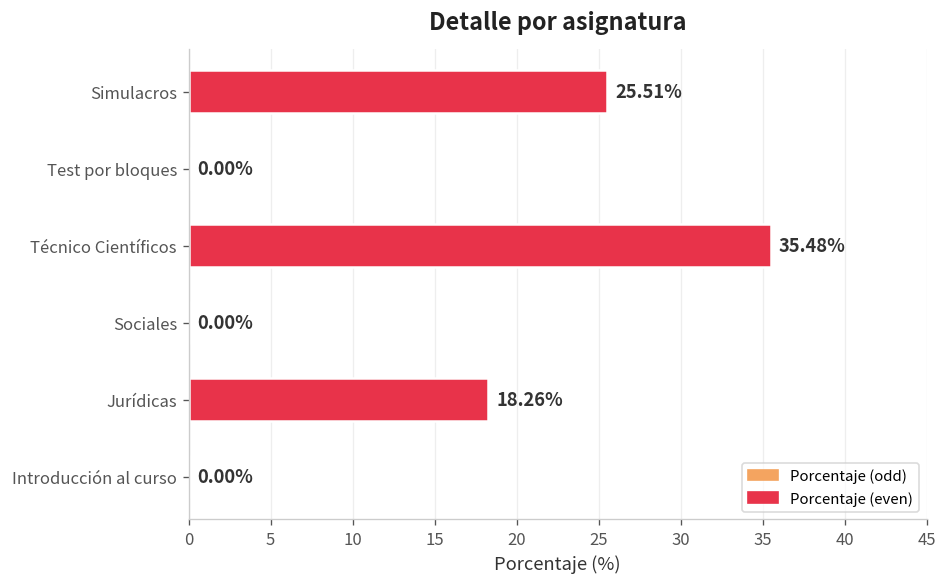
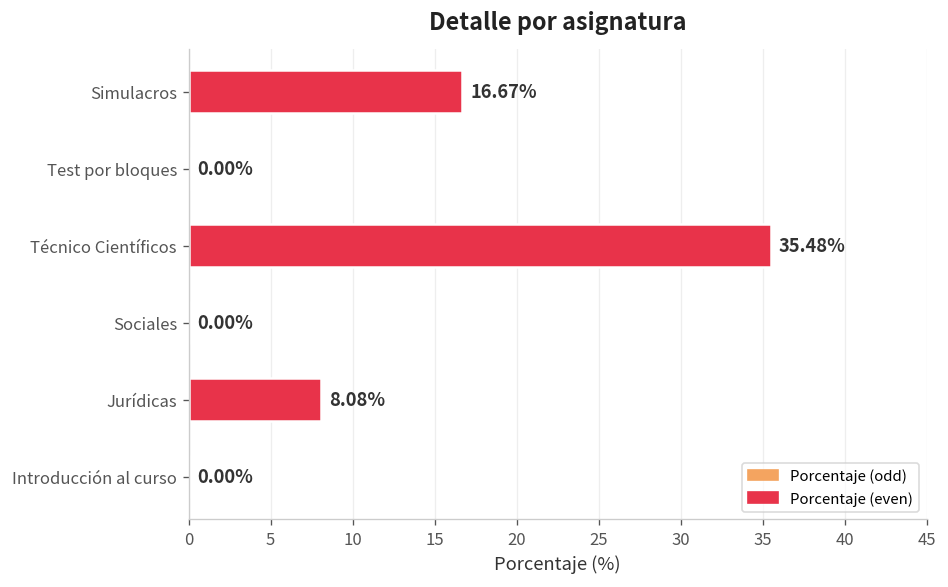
Simulacros: 25.51% -> 16.67%
Jurídicas: 18.26% -> 8.08%
